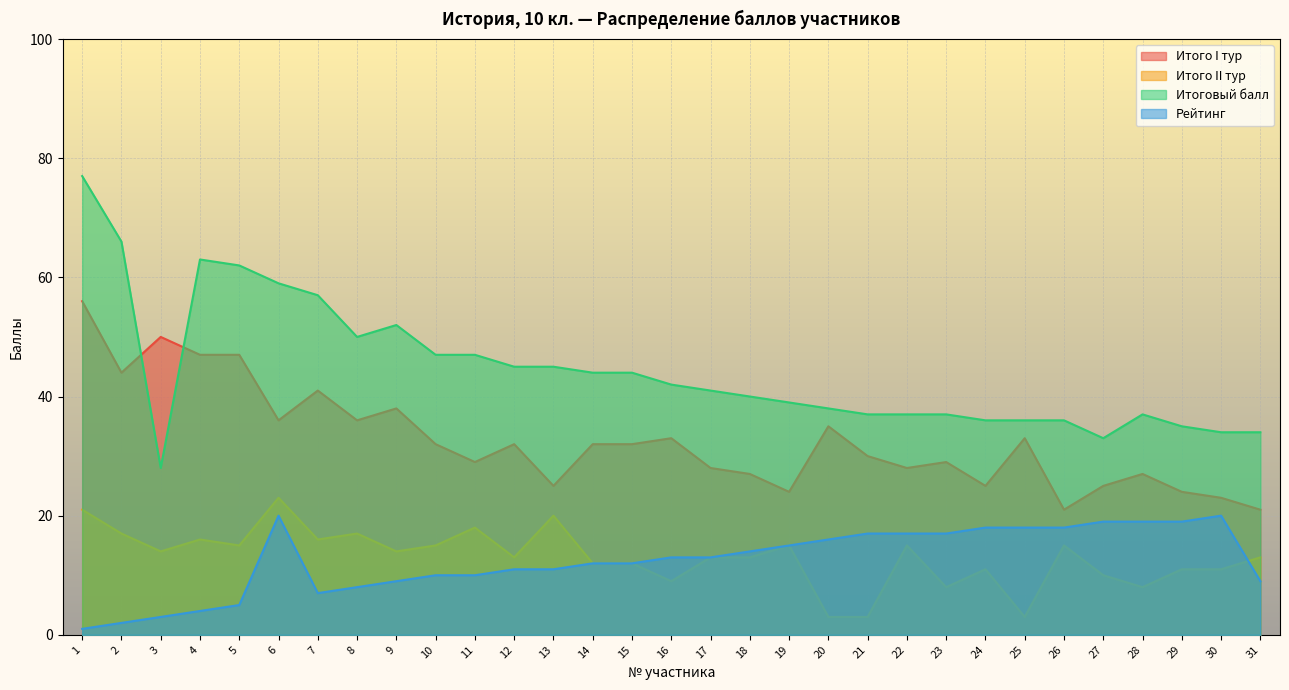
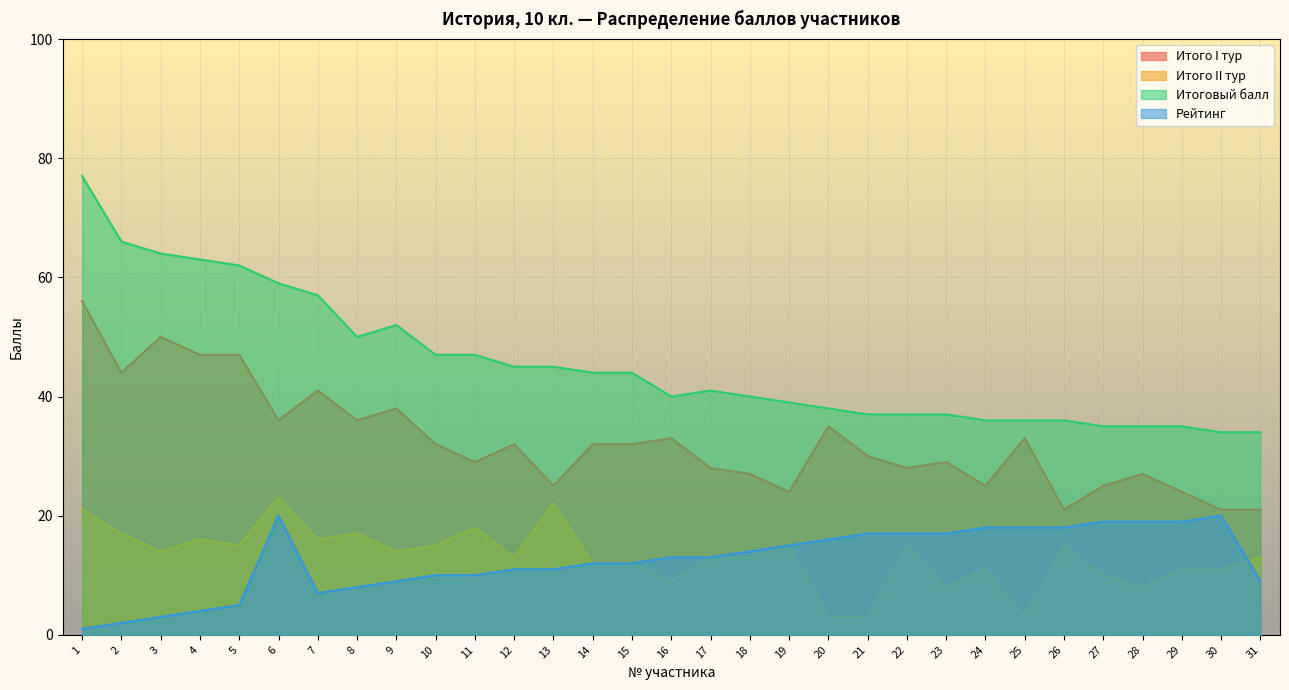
Итоговый балл, 3: 28 -> 64
Итого II тур, 13: 20 -> 22
Итоговый балл, 16: 42 -> 40
Итоговый балл, 27: 33 -> 35
Итоговый балл, 28: 37 -> 35
Итого I тур, 30: 23 -> 21
